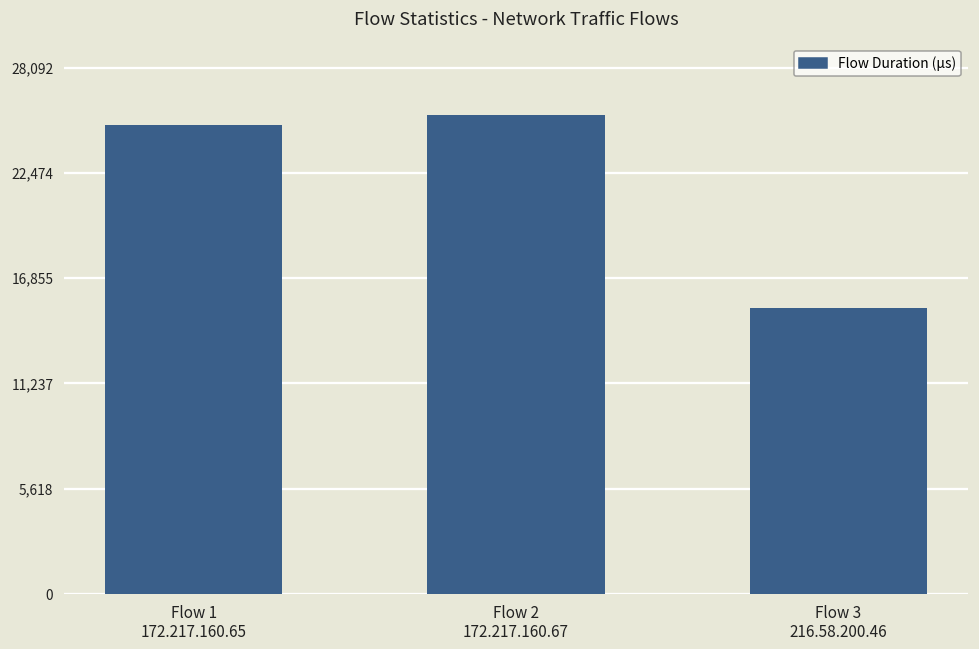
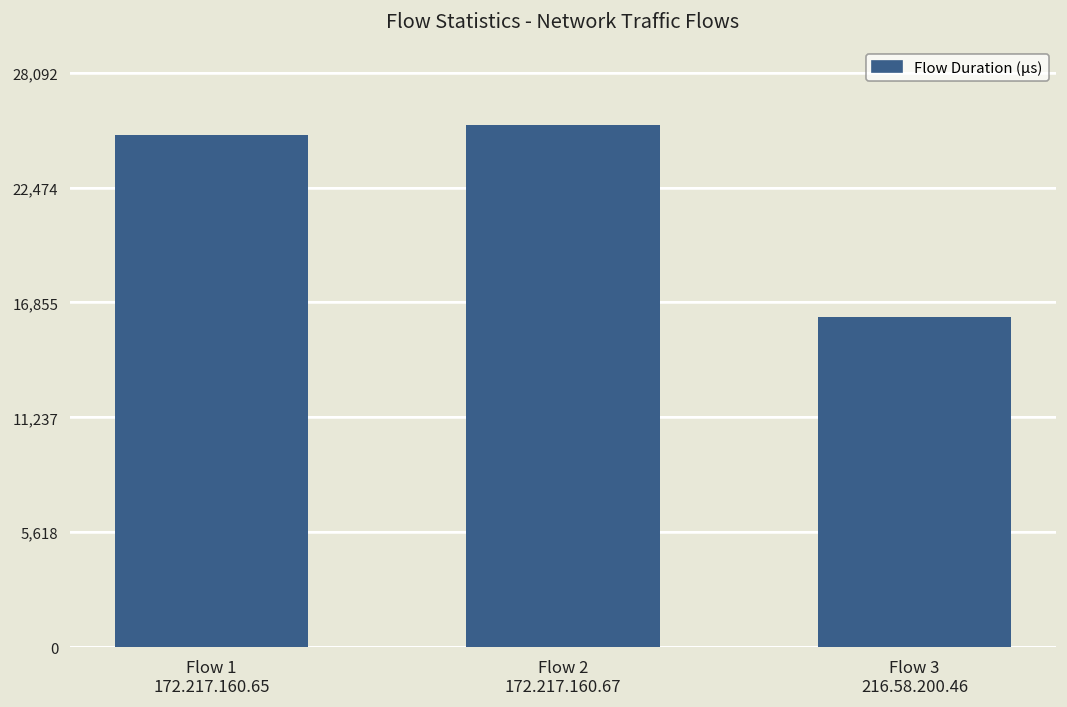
Flow 3 216.58.200.46: 15,200 -> 16,100
